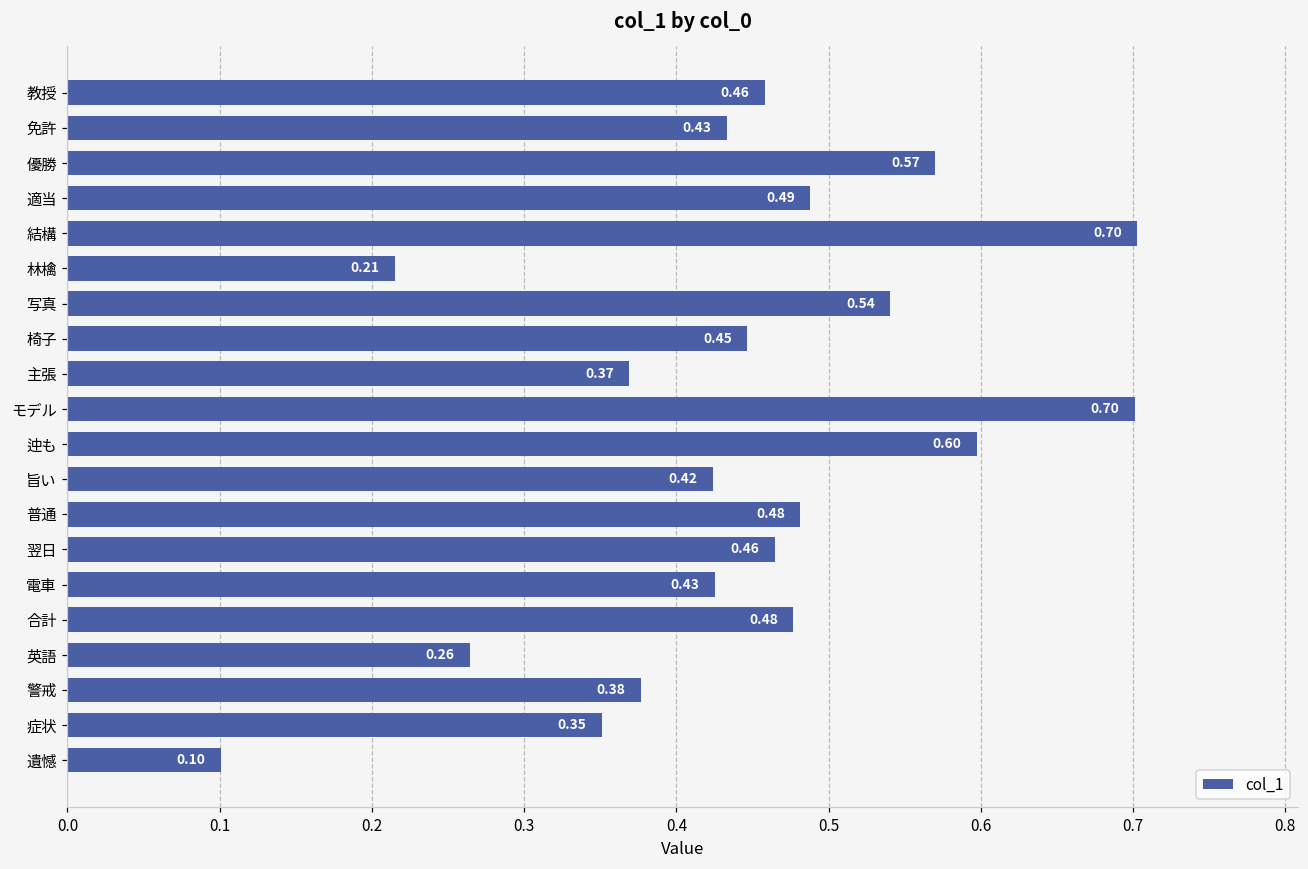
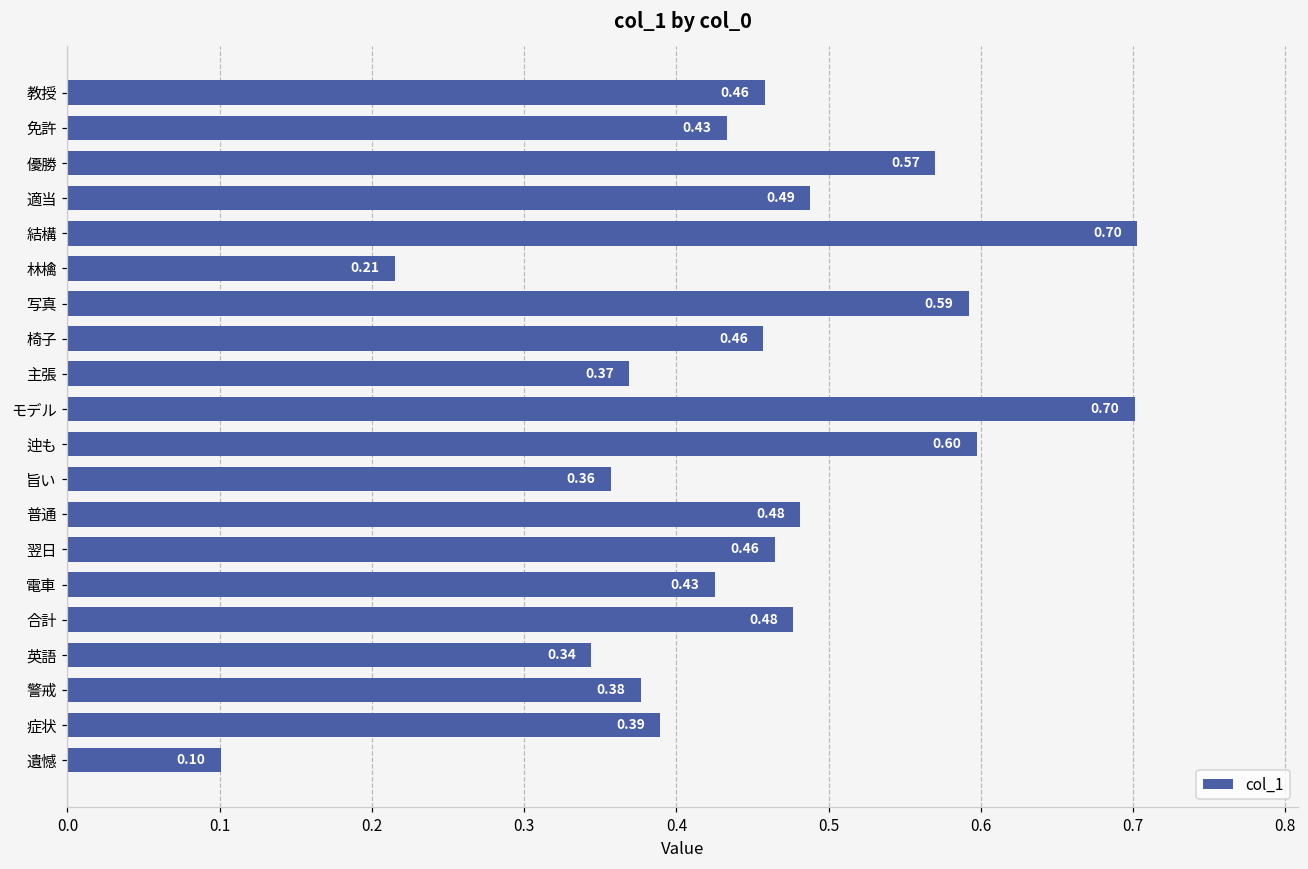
写真: 0.54 -> 0.59
椅子: 0.45 -> 0.46
旨い: 0.42 -> 0.36
英語: 0.26 -> 0.34
症状: 0.35 -> 0.39
